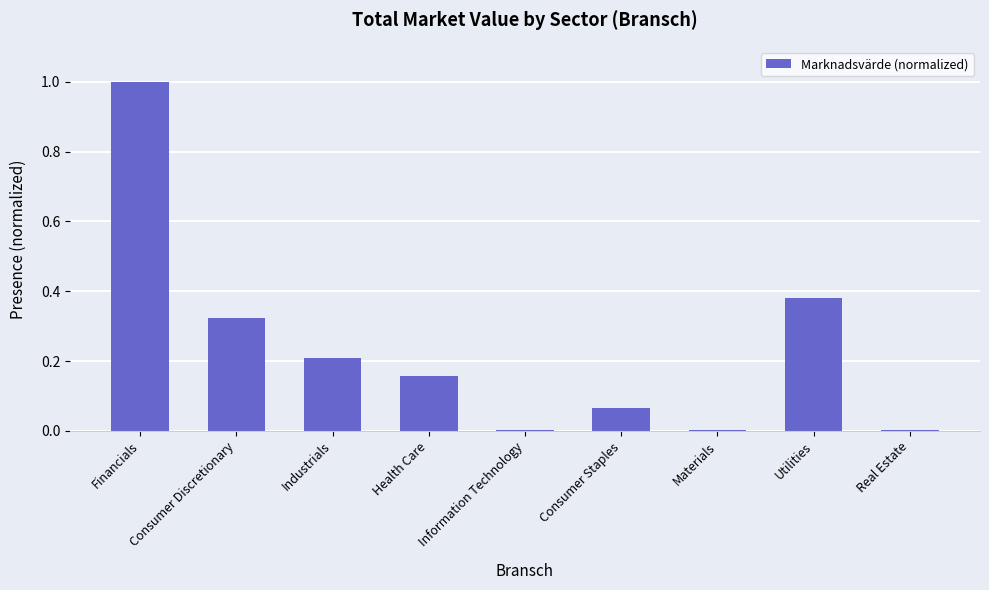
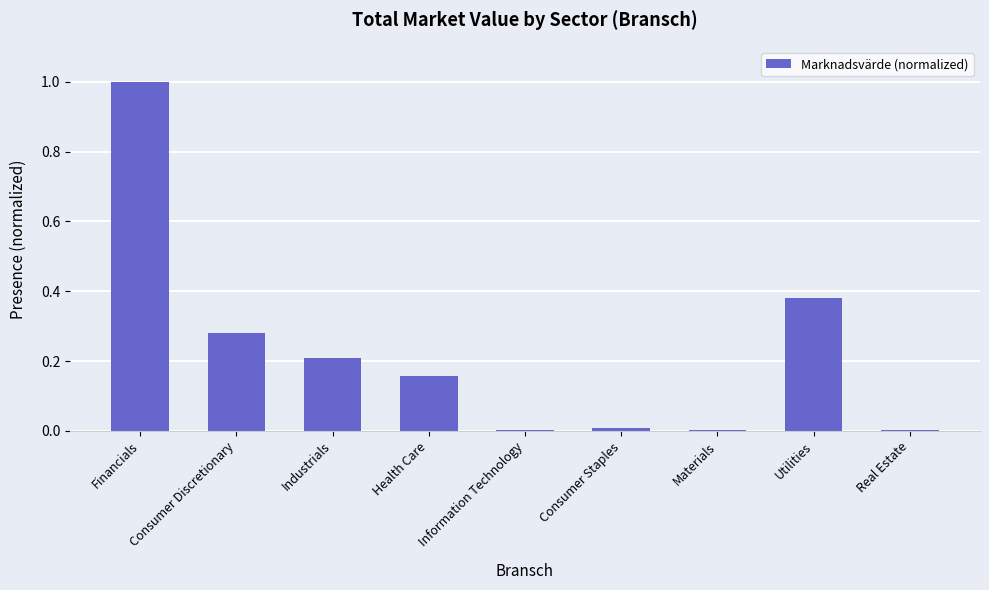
Consumer Discretionary: 0.32 -> 0.28
Consumer Staples: 0.07 -> 0.01
